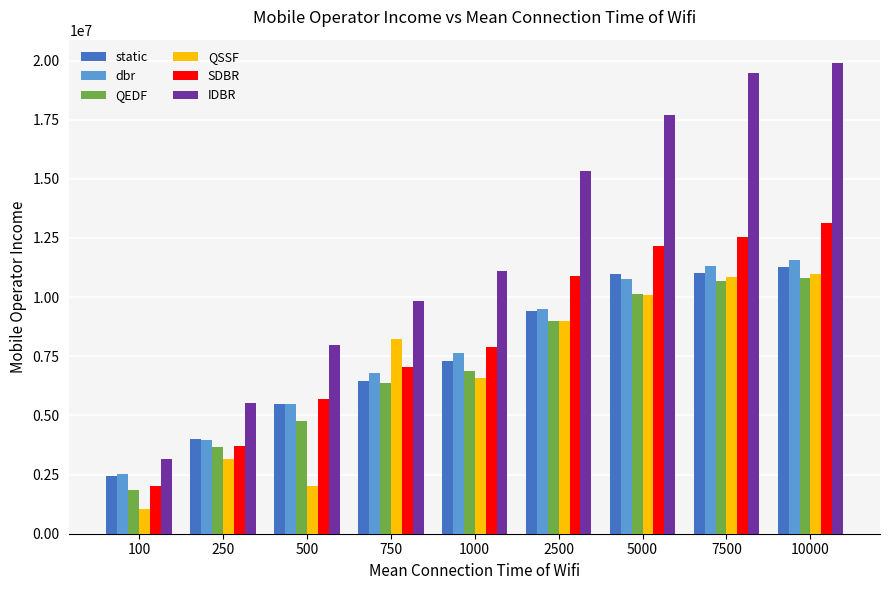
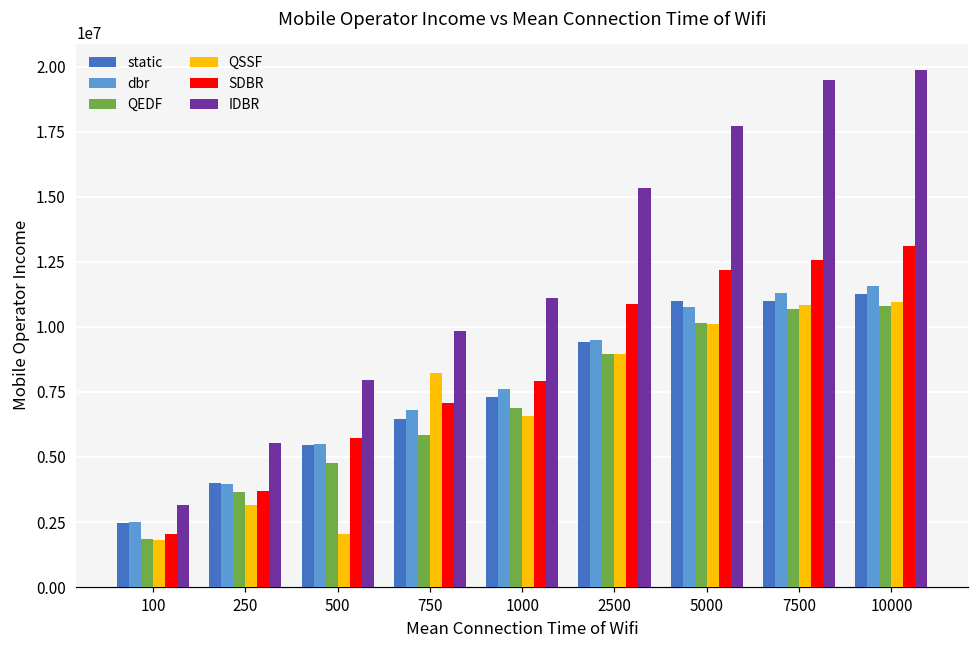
QSSF, 100: 1000000 -> 1800000
QEDF, 750: 6400000 -> 5900000
